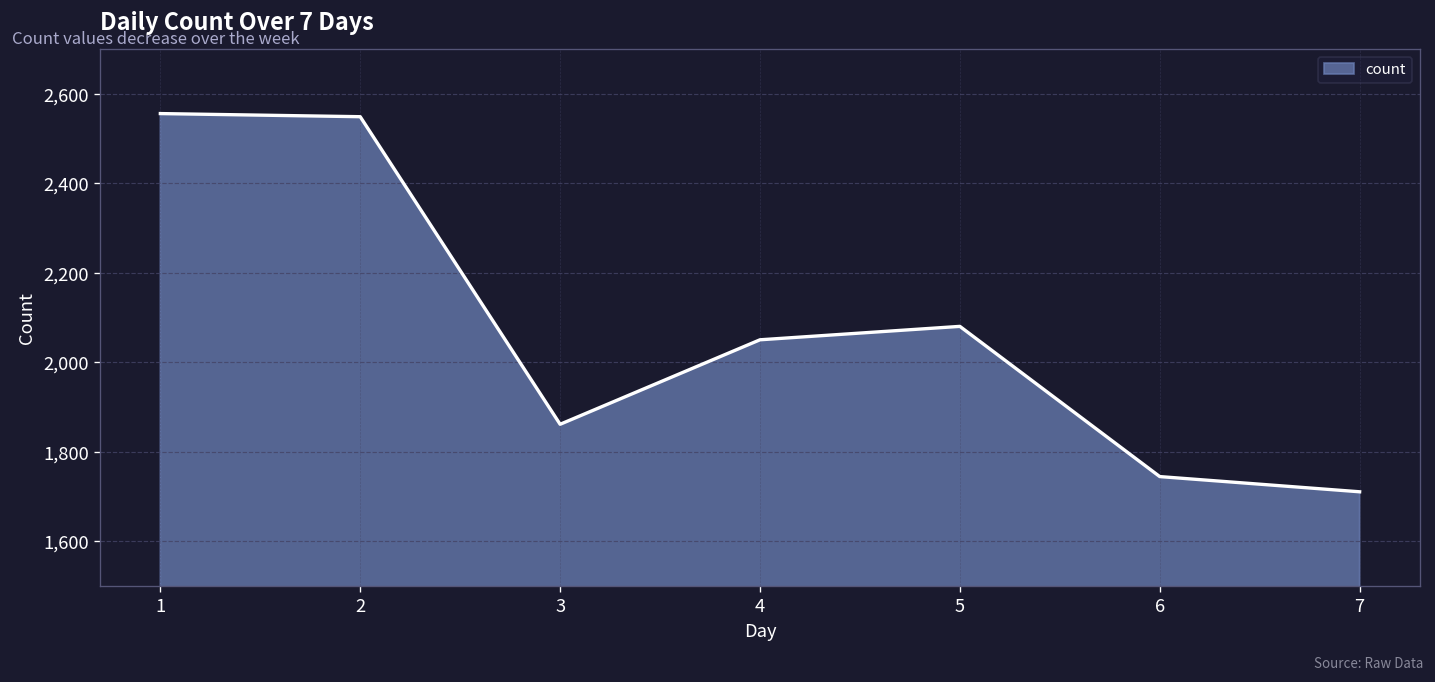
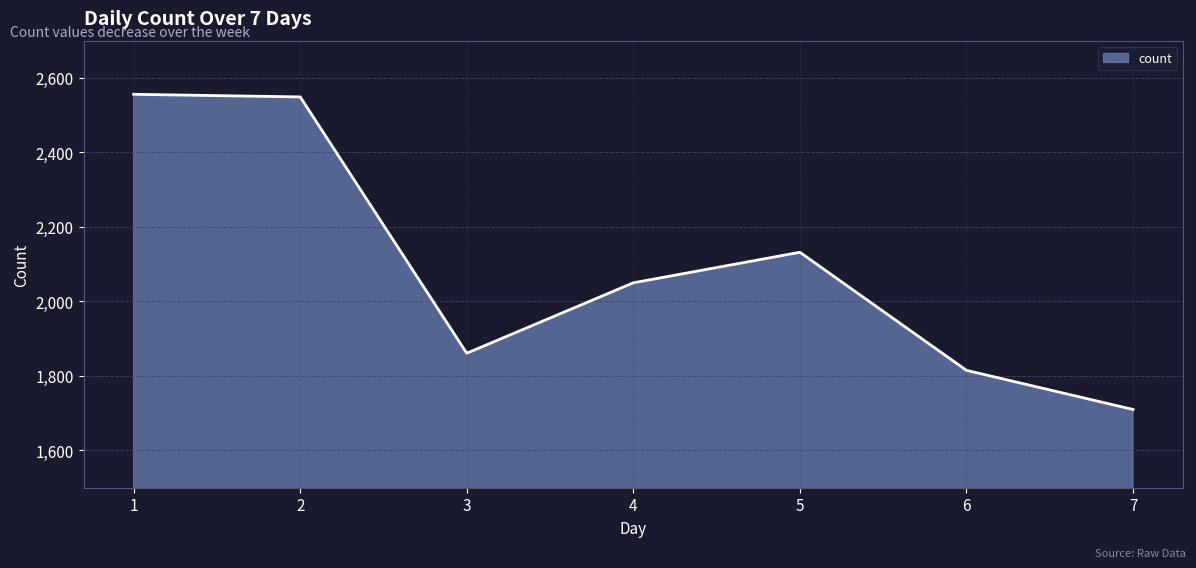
5: 2,080 -> 2,130
6: 1,740 -> 1,820
